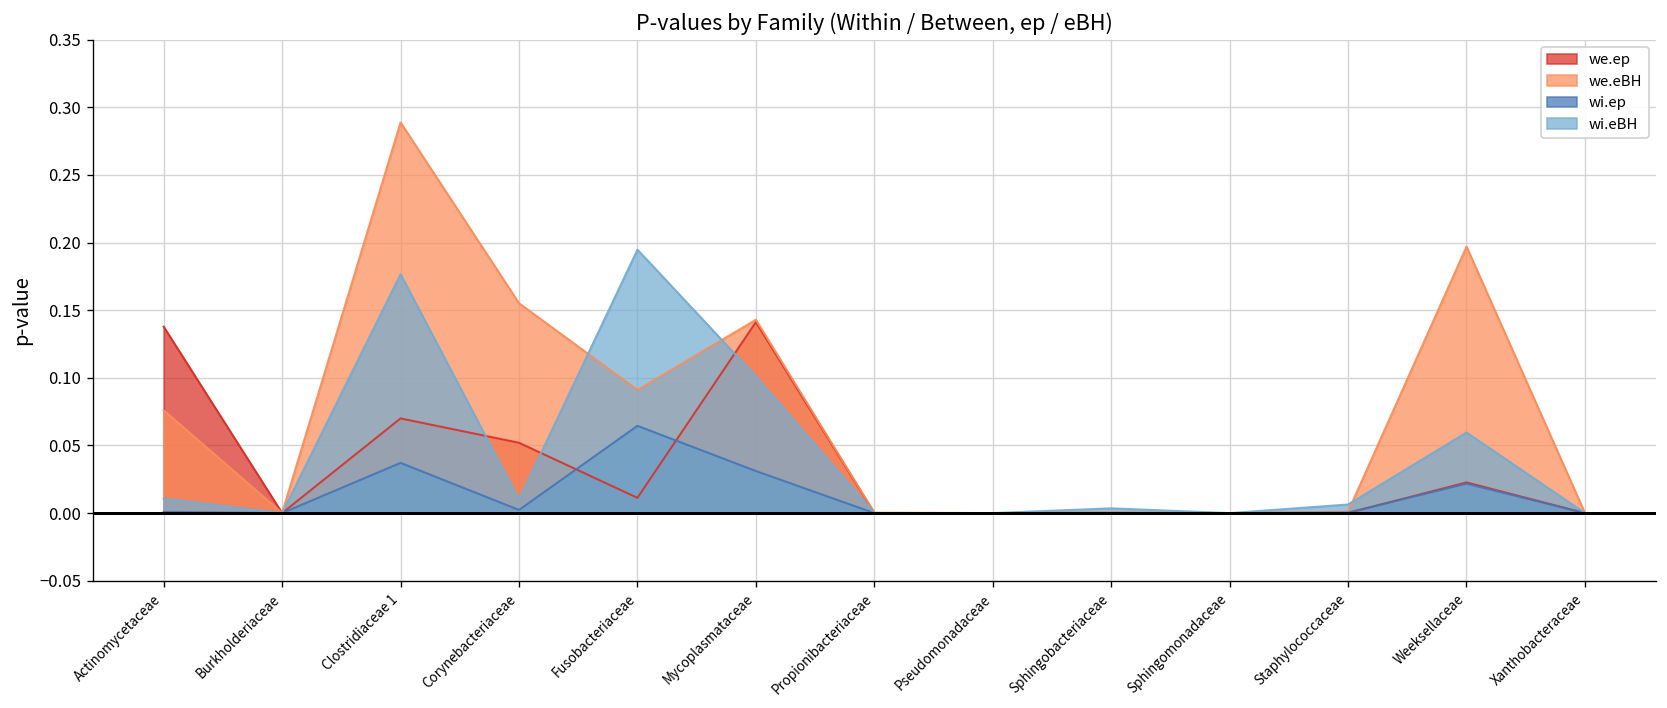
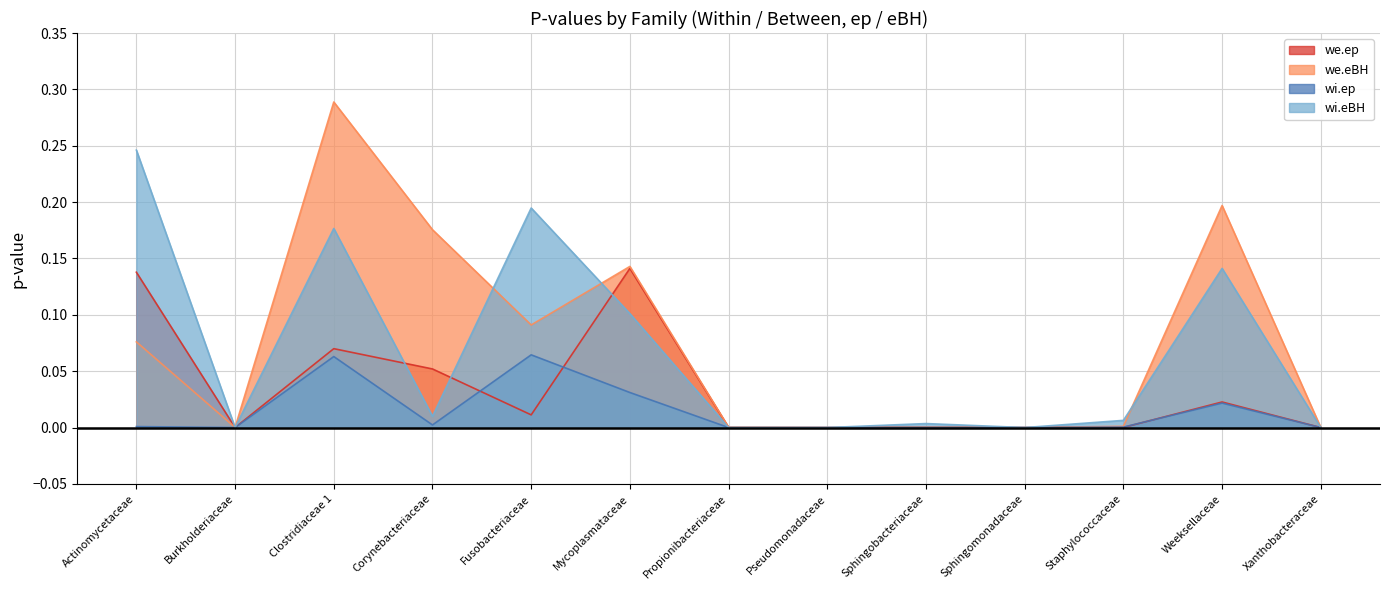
wi.eBH, Actinomycetaceae: 0.011 -> 0.246
wi.ep, Clostridiaceae 1: 0.037 -> 0.063
we.eBH, Corynebacteriaceae: 0.155 -> 0.176
wi.eBH, Weeksellaceae: 0.060 -> 0.141
